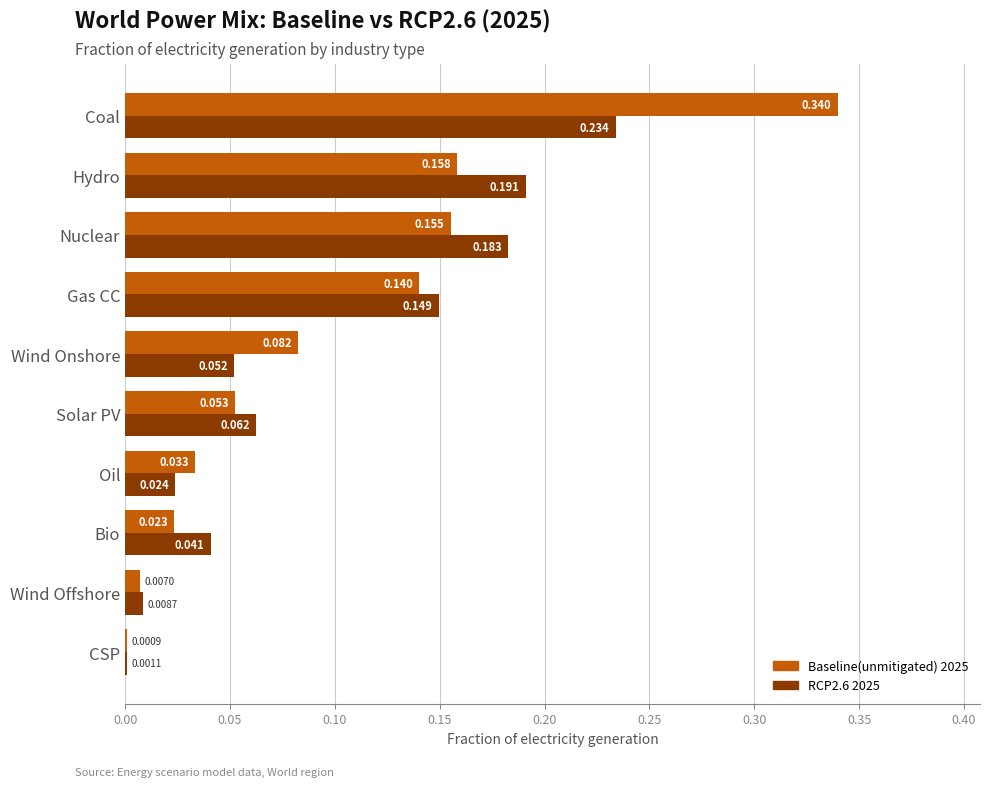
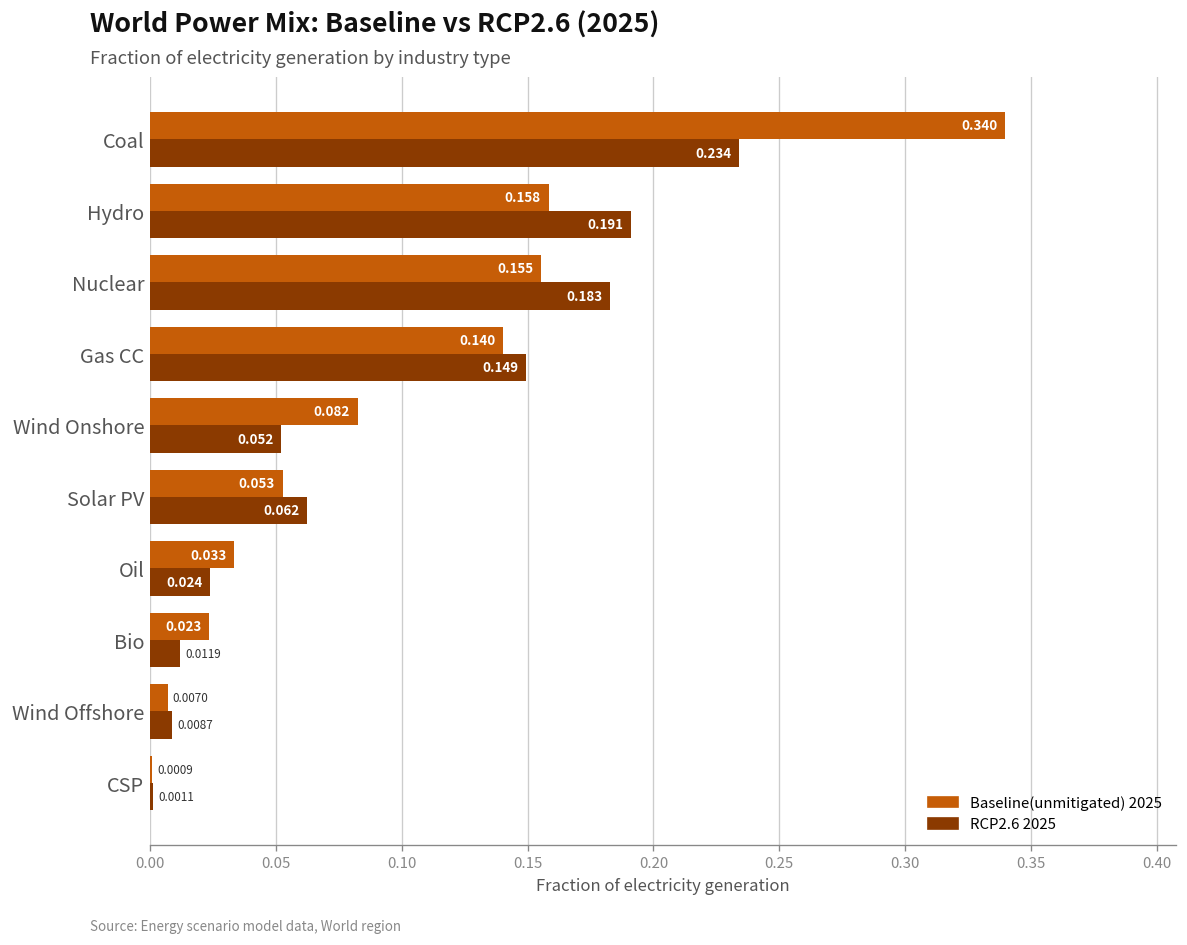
RCP2.6 2025, Bio: 0.041 -> 0.0119
